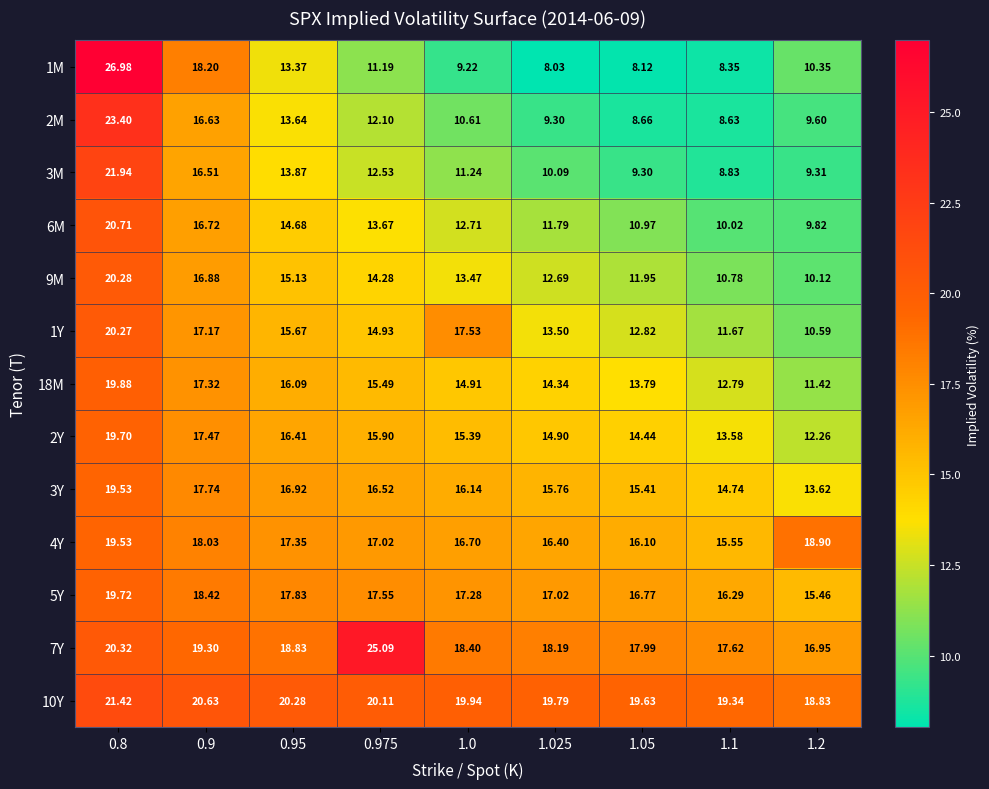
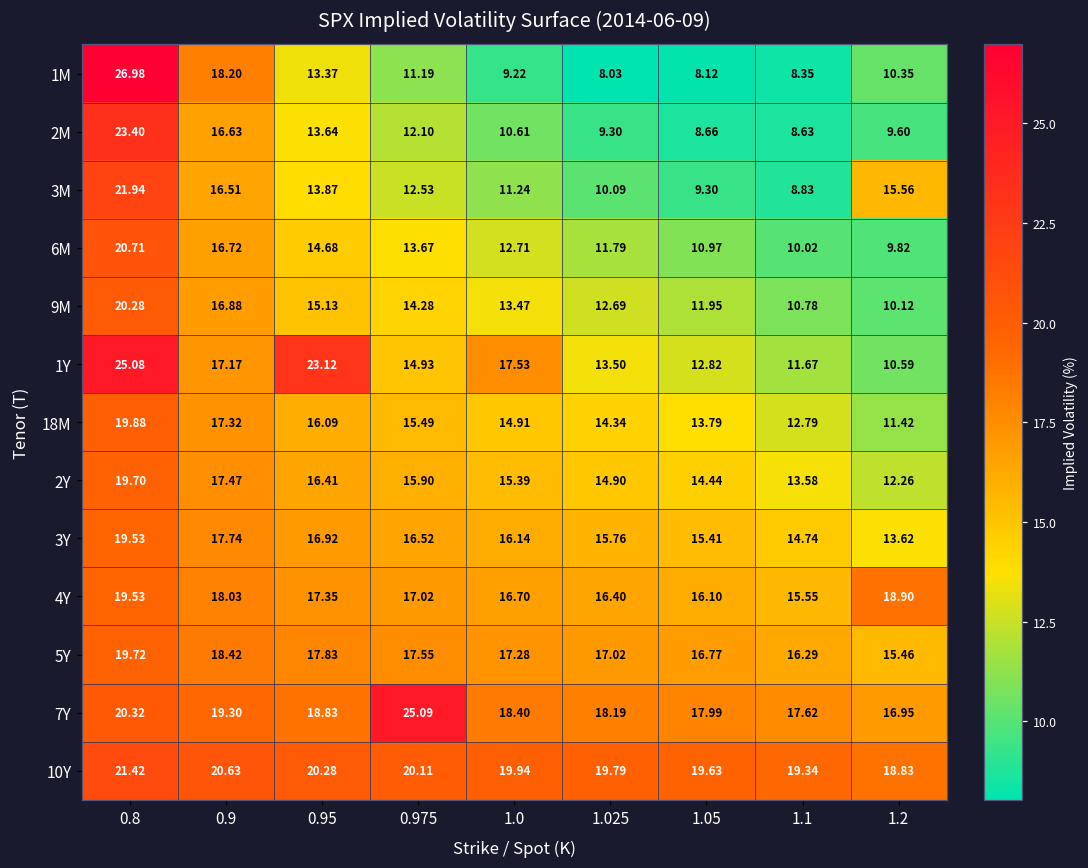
3M, 1.2: 9.31 -> 15.56
1Y, 0.8: 20.27 -> 25.08
1Y, 0.95: 15.67 -> 23.12
